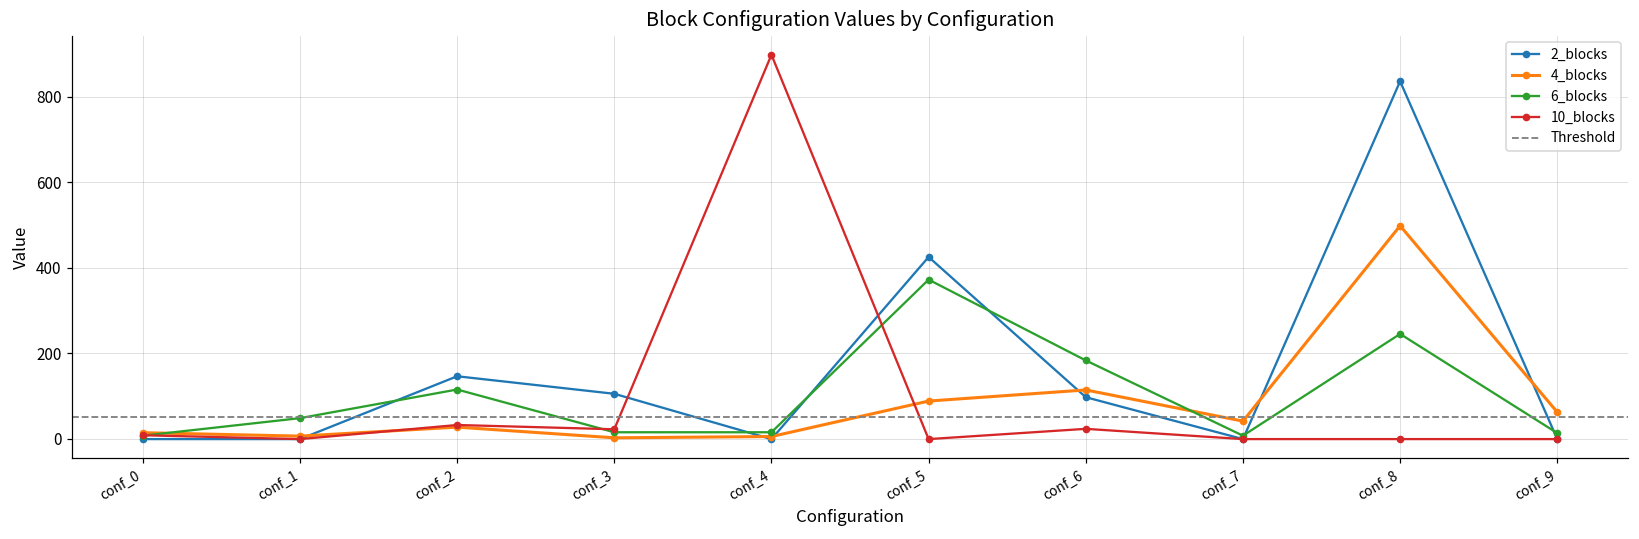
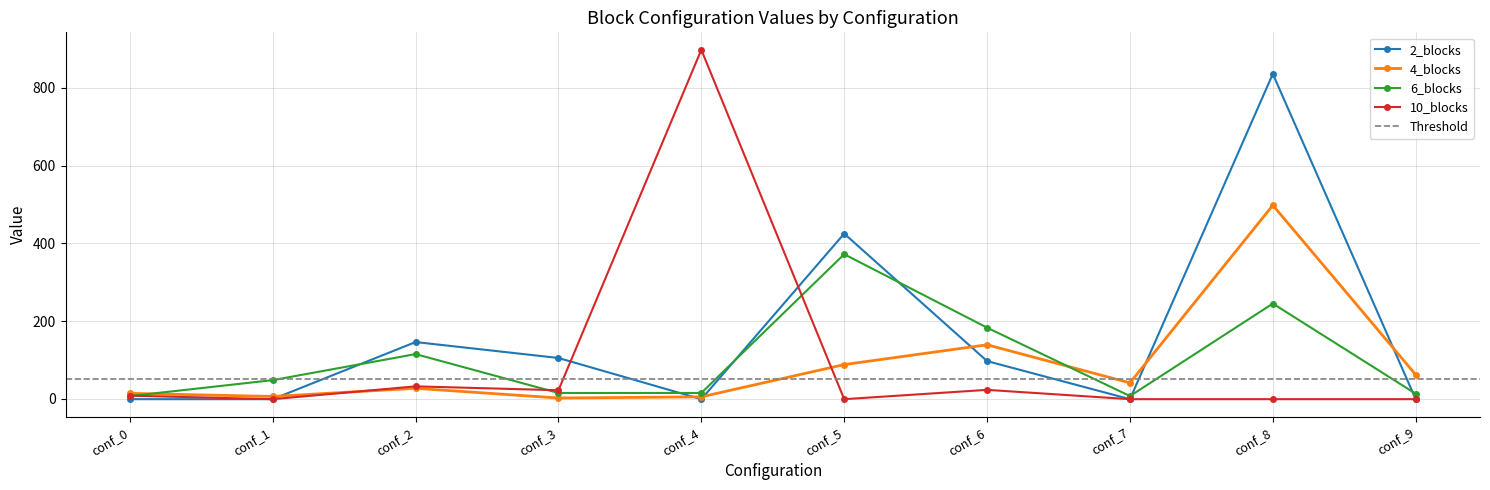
4_blocks, conf_6: 110 -> 140
